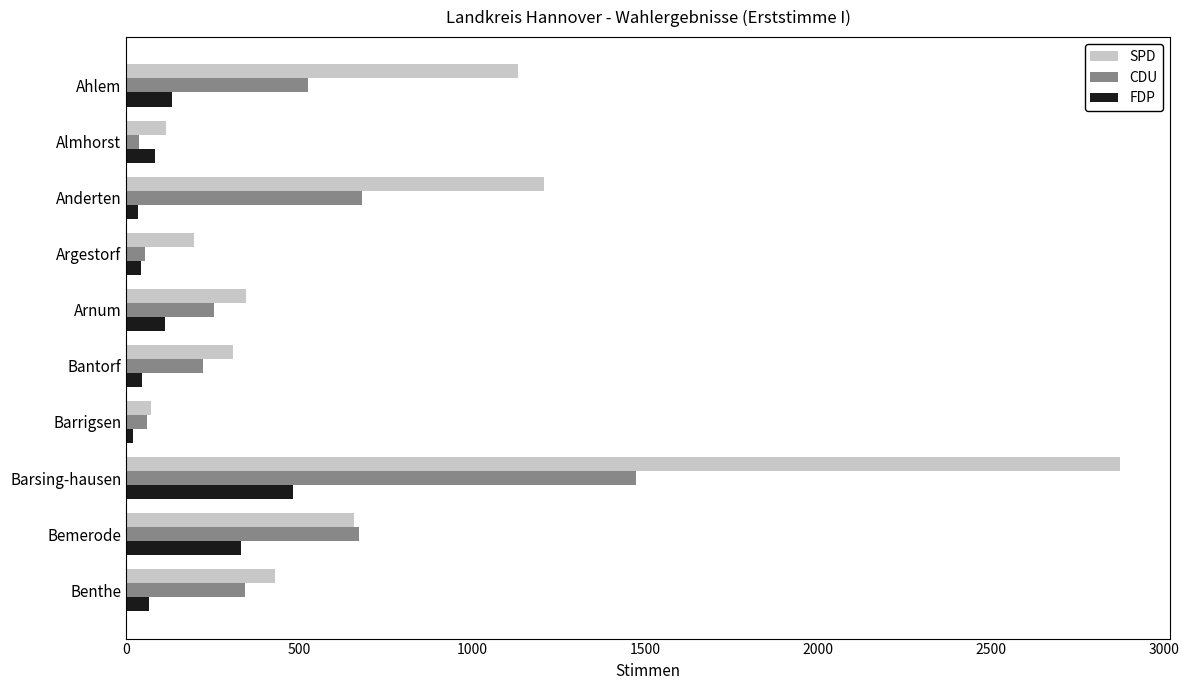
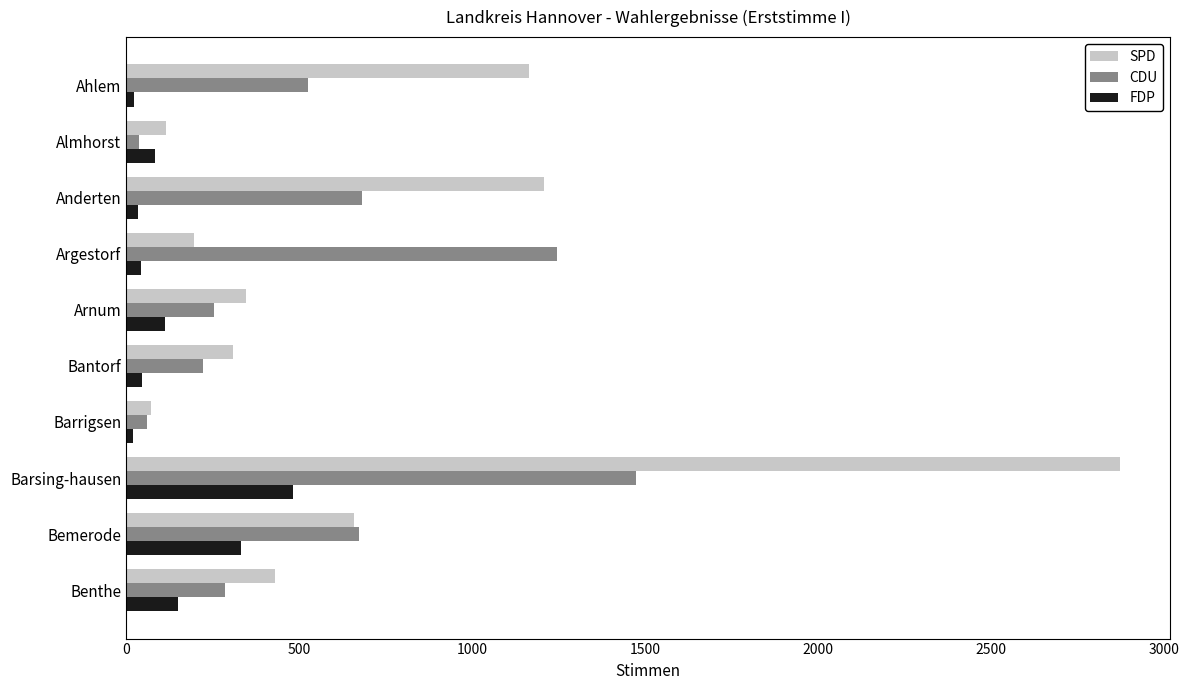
SPD, Ahlem: 1130 -> 1170
FDP, Ahlem: 130 -> 20
CDU, Argestorf: 60 -> 1250
CDU, Benthe: 340 -> 290
FDP, Benthe: 70 -> 150
